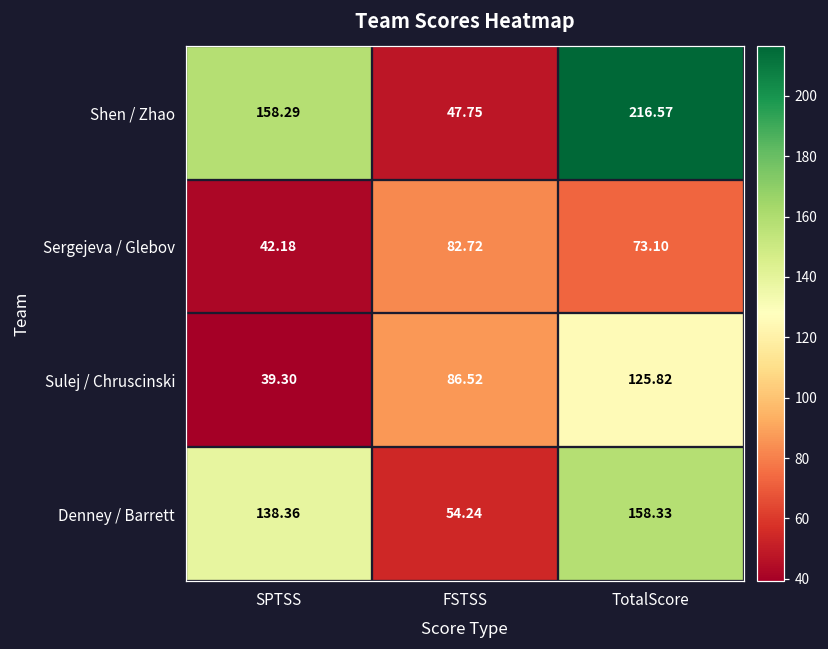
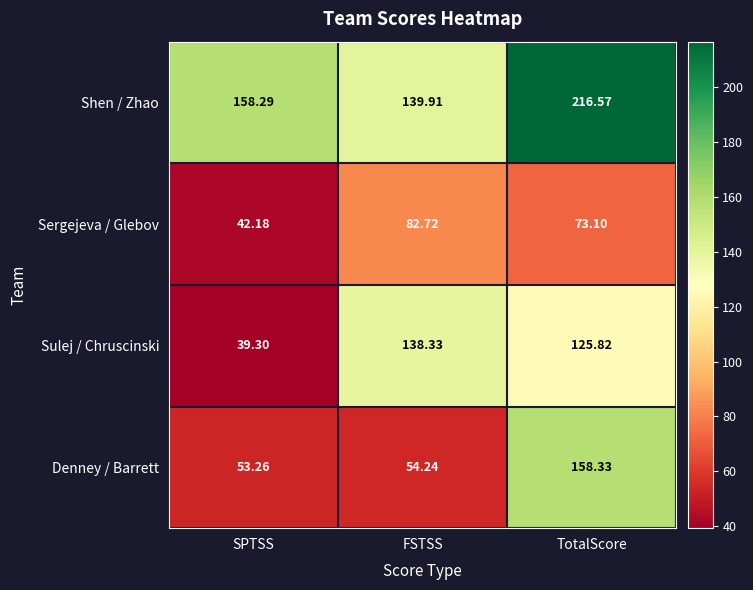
Shen / Zhao, FSTSS: 47.75 -> 139.91
Sulej / Chruscinski, FSTSS: 86.52 -> 138.33
Denney / Barrett, SPTSS: 138.36 -> 53.26
